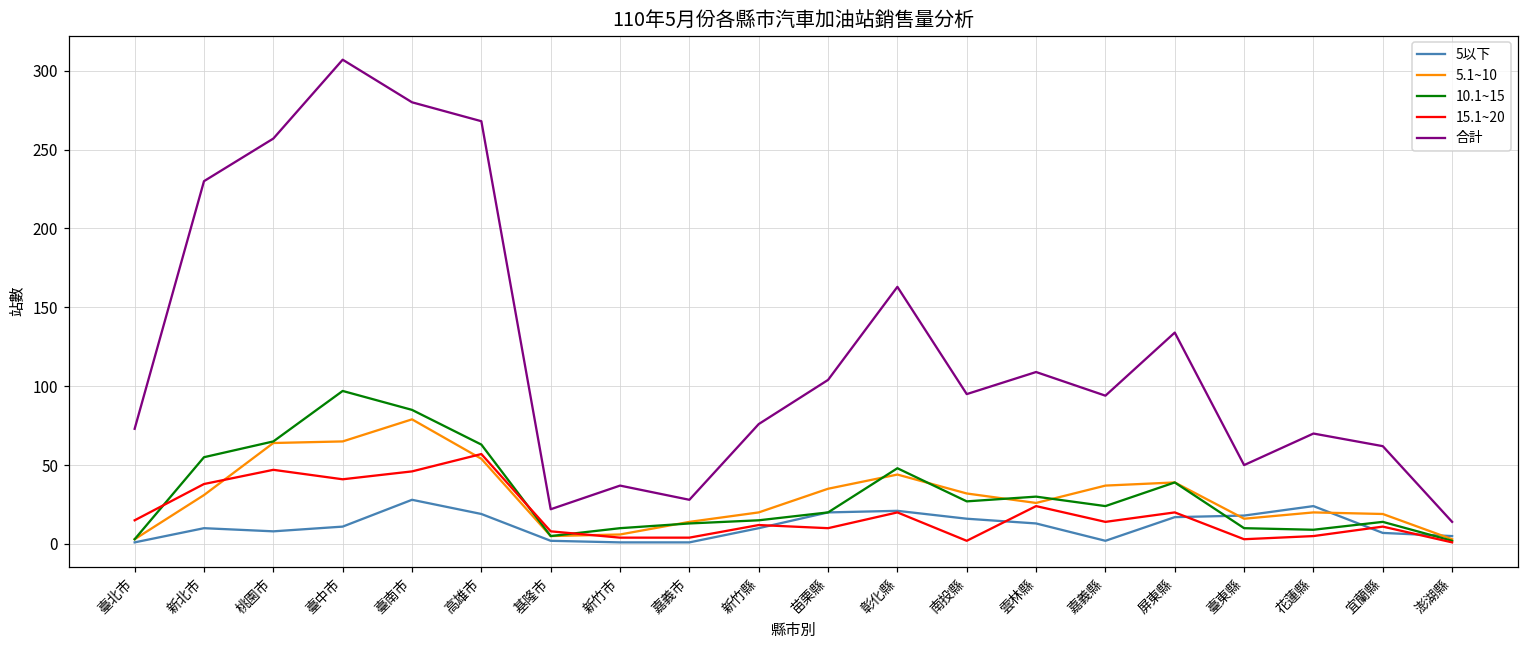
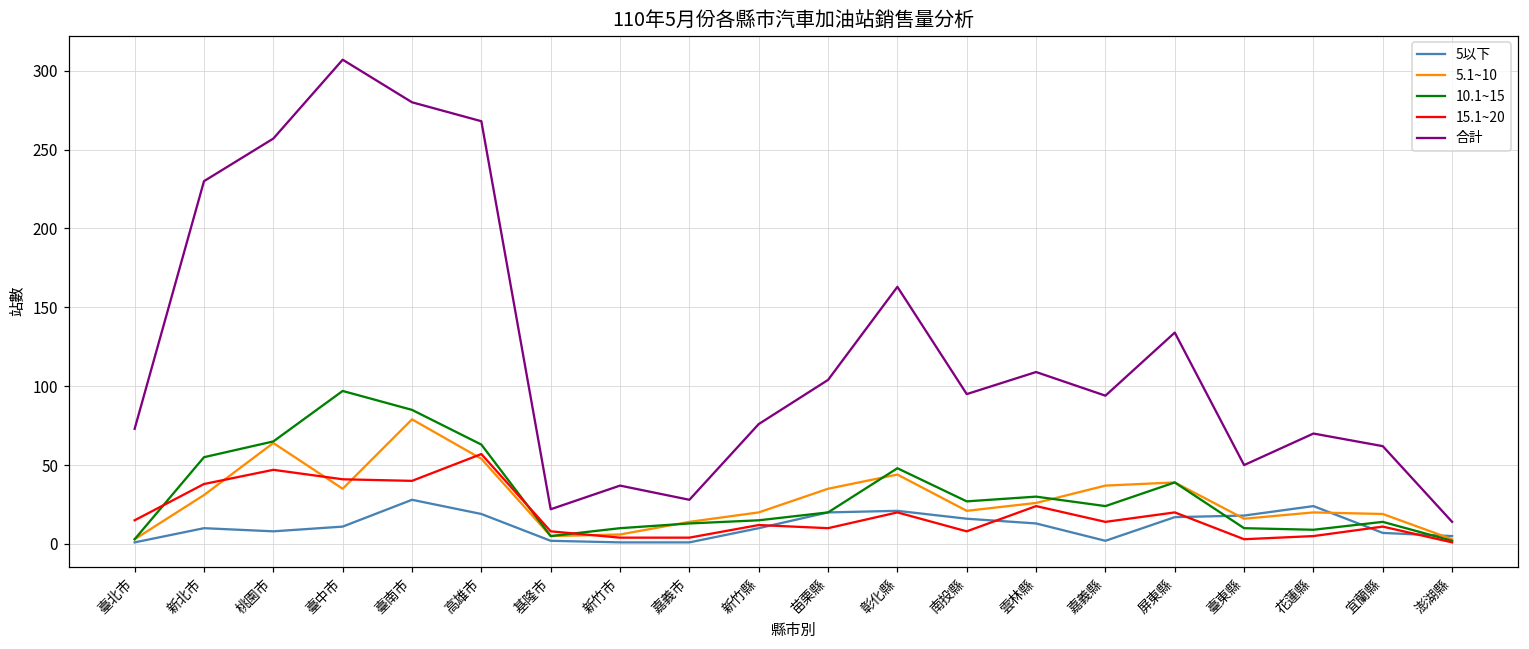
5.1~10, 臺中市: 65 -> 35
15.1~20, 臺南市: 46 -> 40
5.1~10, 南投縣: 32 -> 21
15.1~20, 南投縣: 2 -> 8
